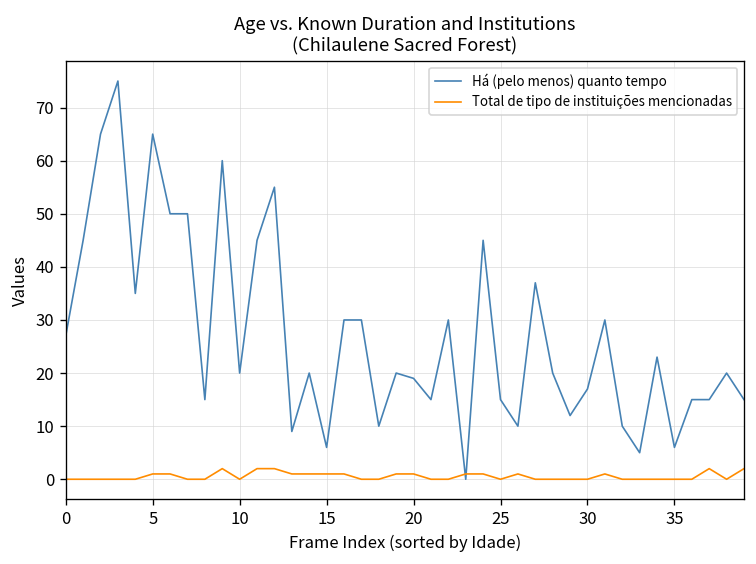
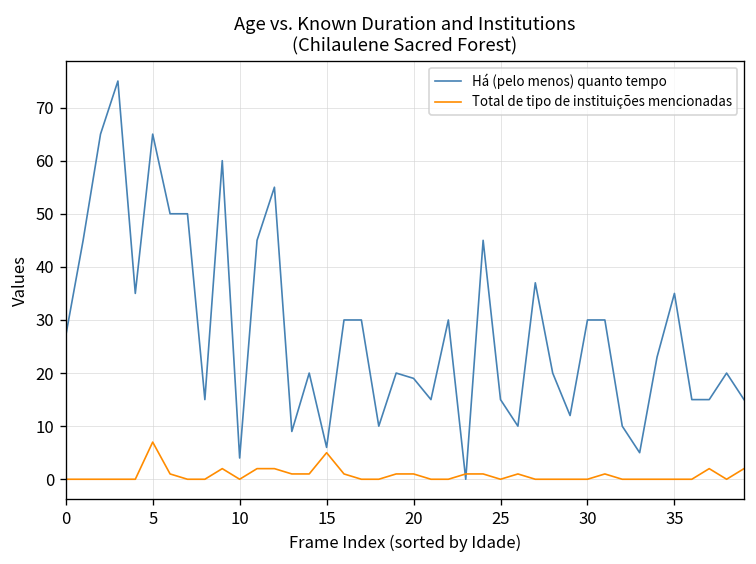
Total de tipo de instituições mencionadas, 5: 1 -> 7
Há (pelo menos) quanto tempo, 10: 20 -> 4
Total de tipo de instituições mencionadas, 15: 1 -> 5
Há (pelo menos) quanto tempo, 30: 17 -> 30
Há (pelo menos) quanto tempo, 35: 6 -> 35
